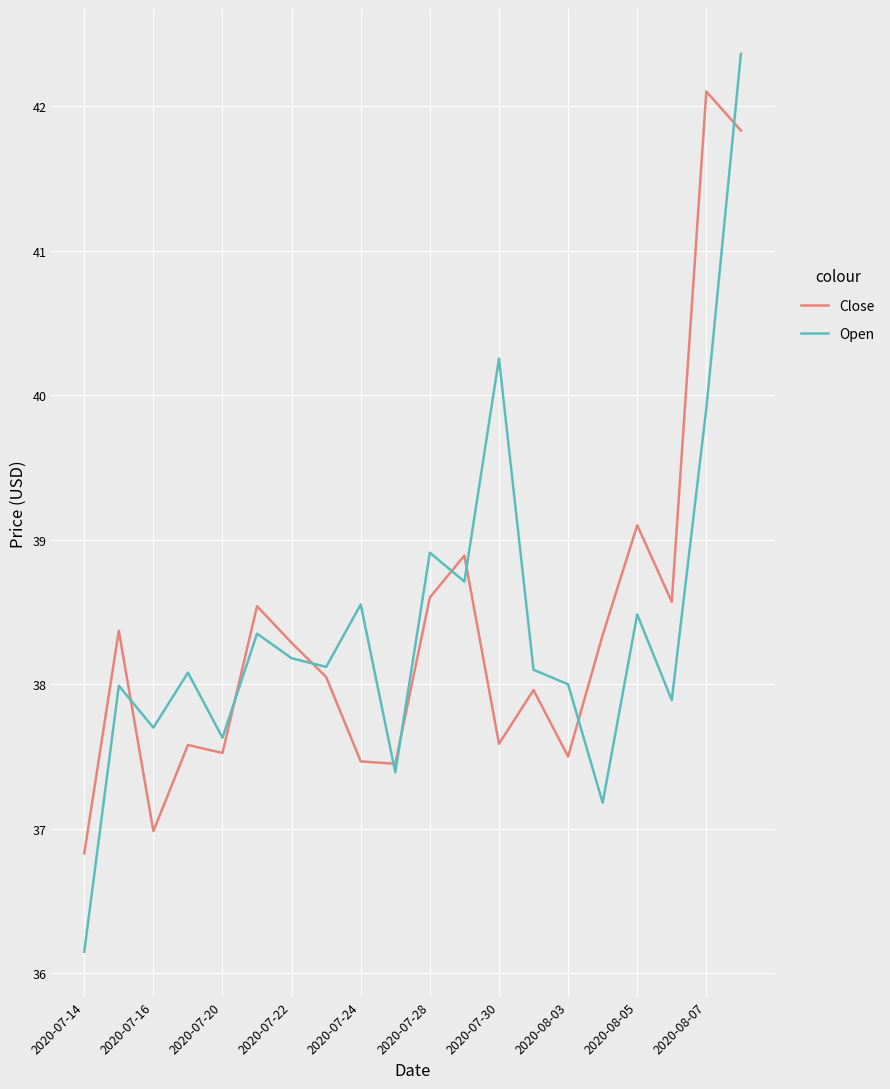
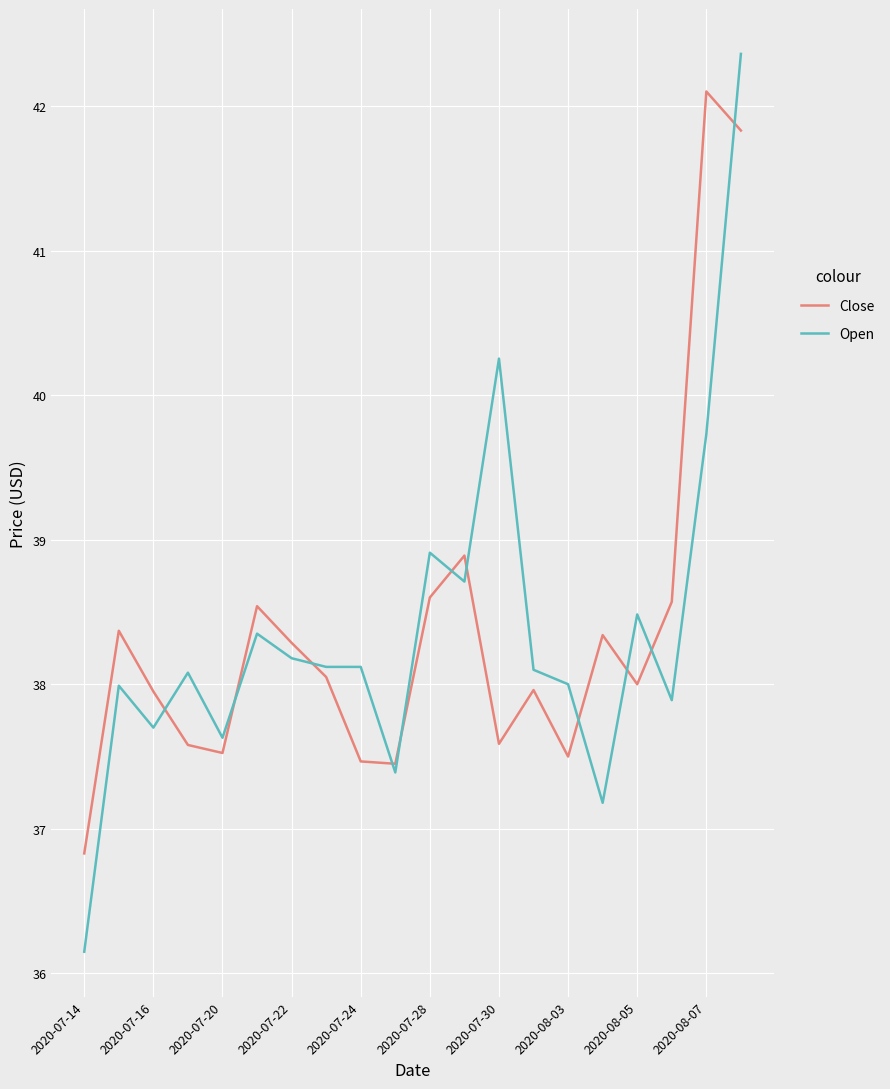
Close, 2020-07-16: 36.98 -> 37.95
Open, 2020-07-24: 38.55 -> 38.12
Close, 2020-08-05: 39.1 -> 38.0
Open, 2020-08-07: 39.91 -> 39.73
